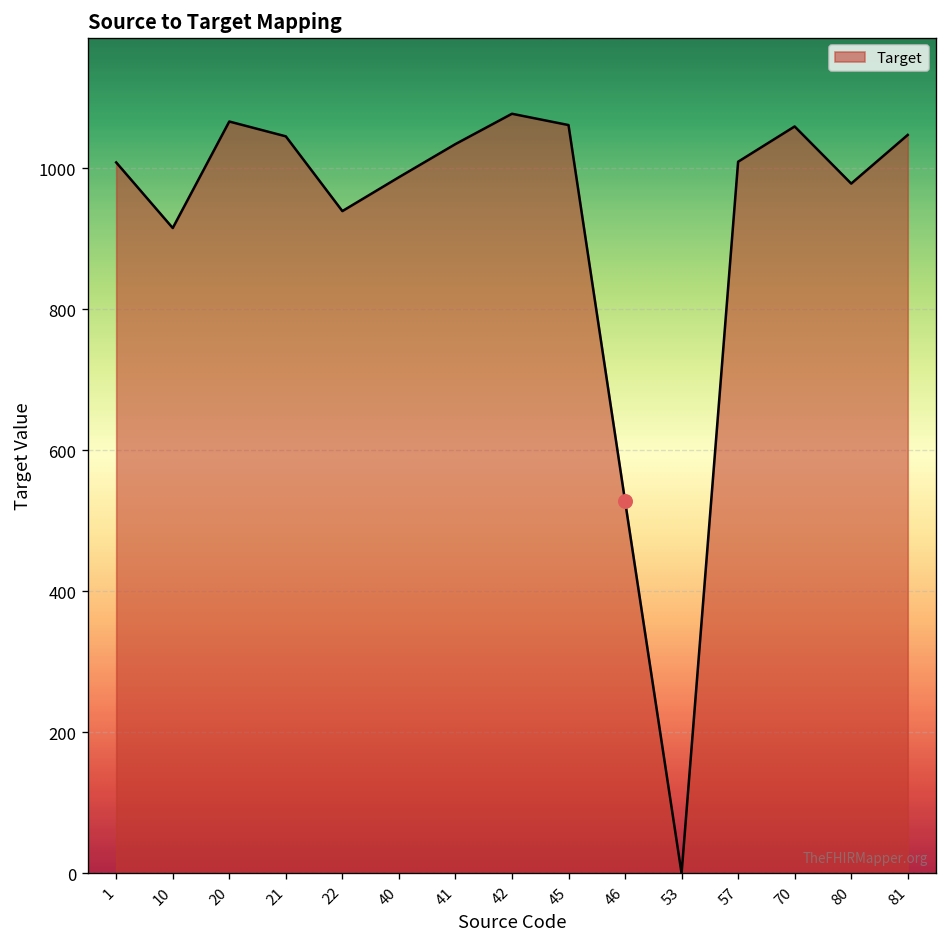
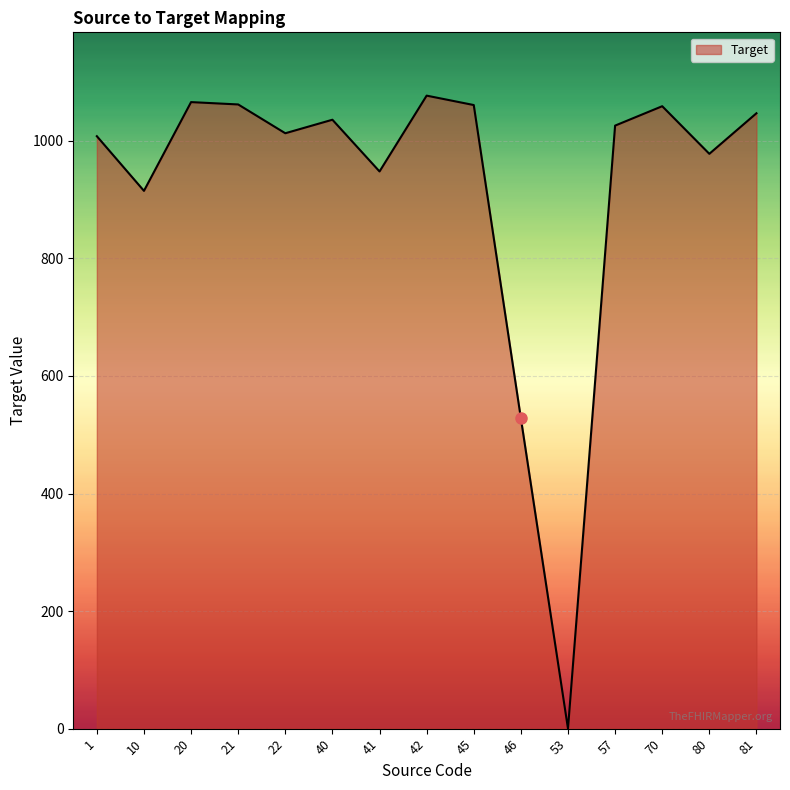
Target, 21: 1050 -> 1060
Target, 22: 940 -> 1010
Target, 40: 990 -> 1040
Target, 41: 1030 -> 950
Target, 57: 1010 -> 1030
